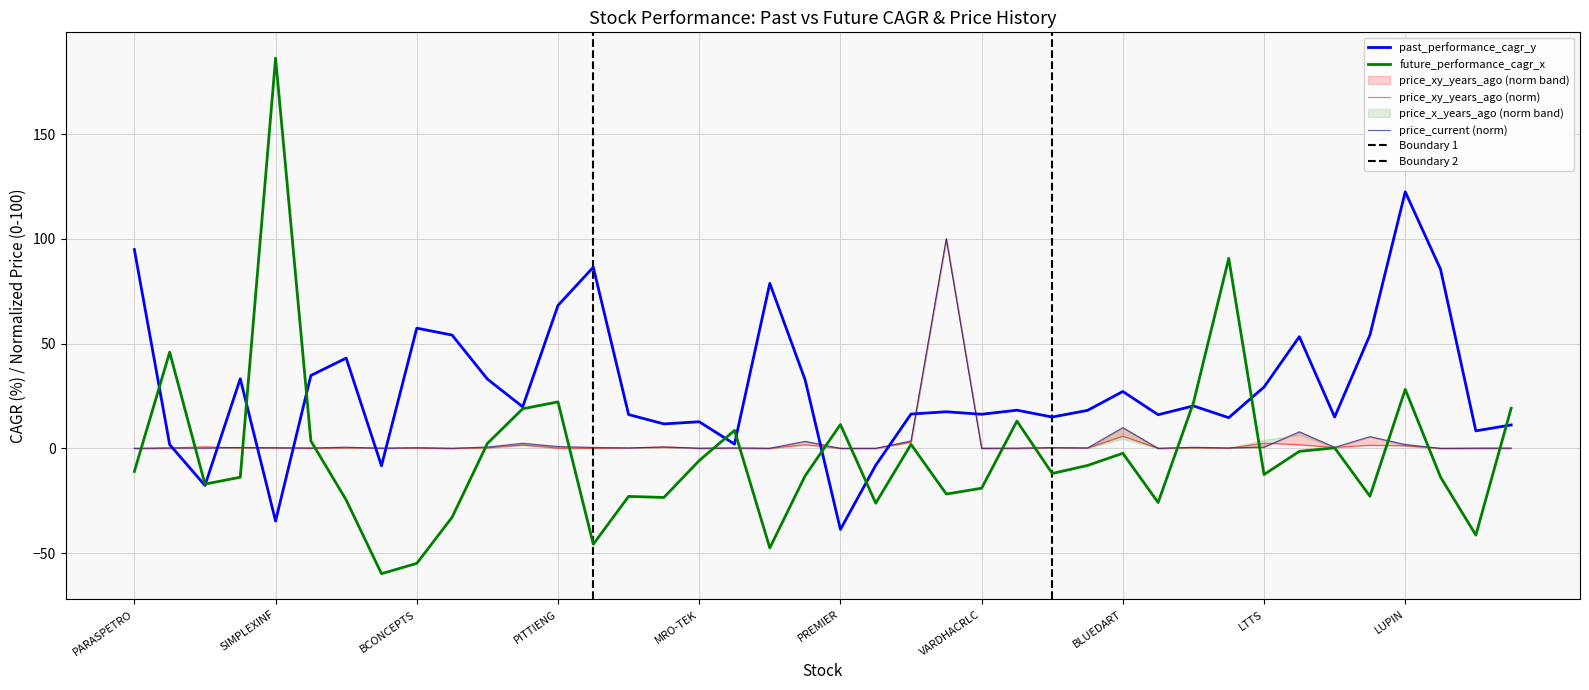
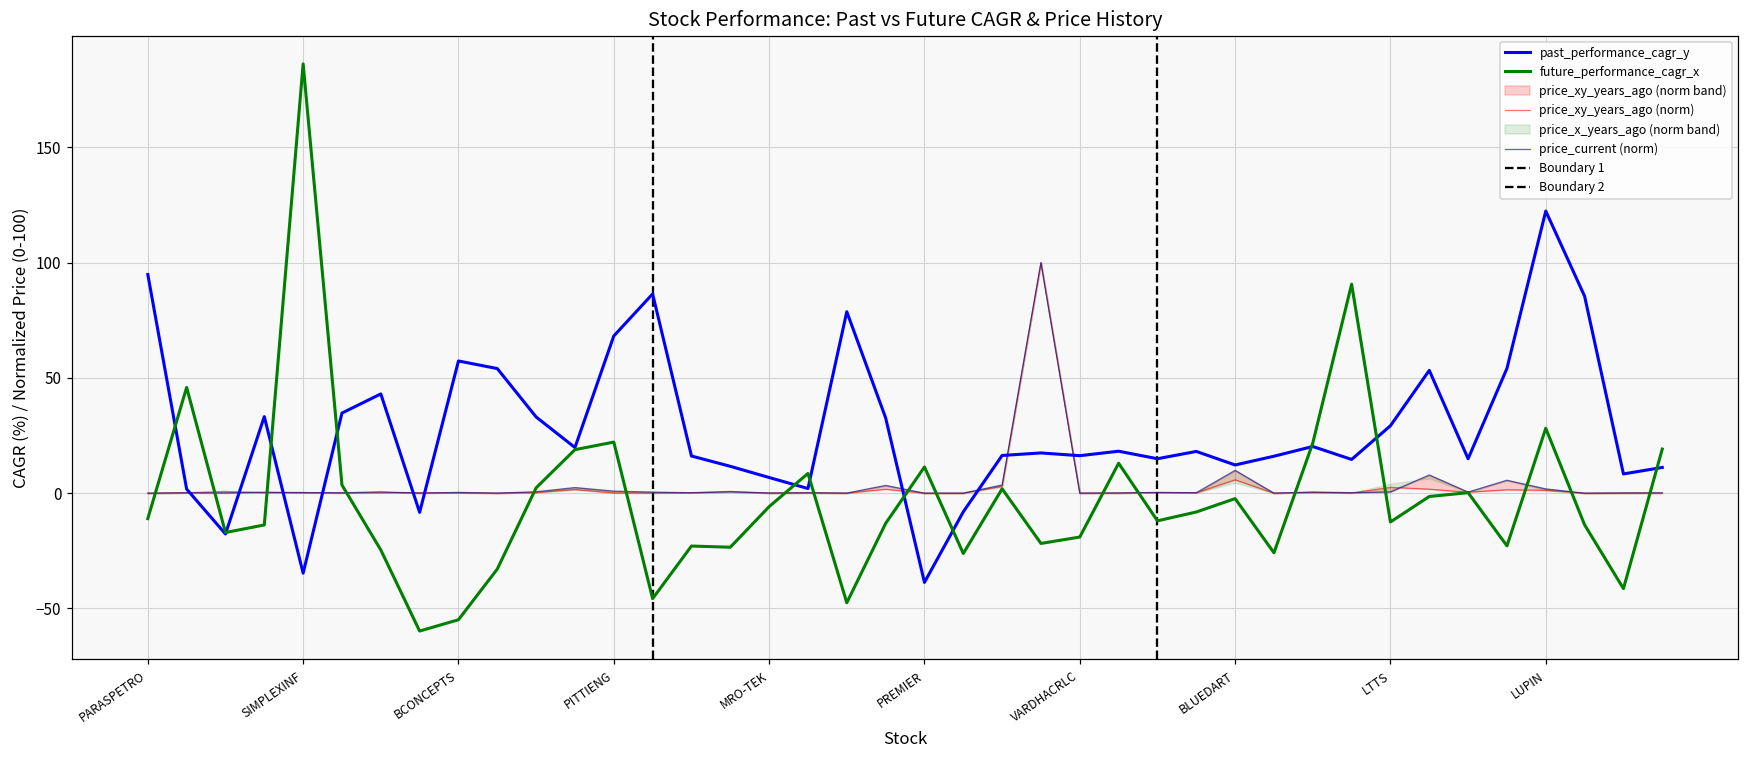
past_performance_cagr_y, MRO-TEK: 13 -> 7
past_performance_cagr_y, BLUEDART: 27 -> 12
